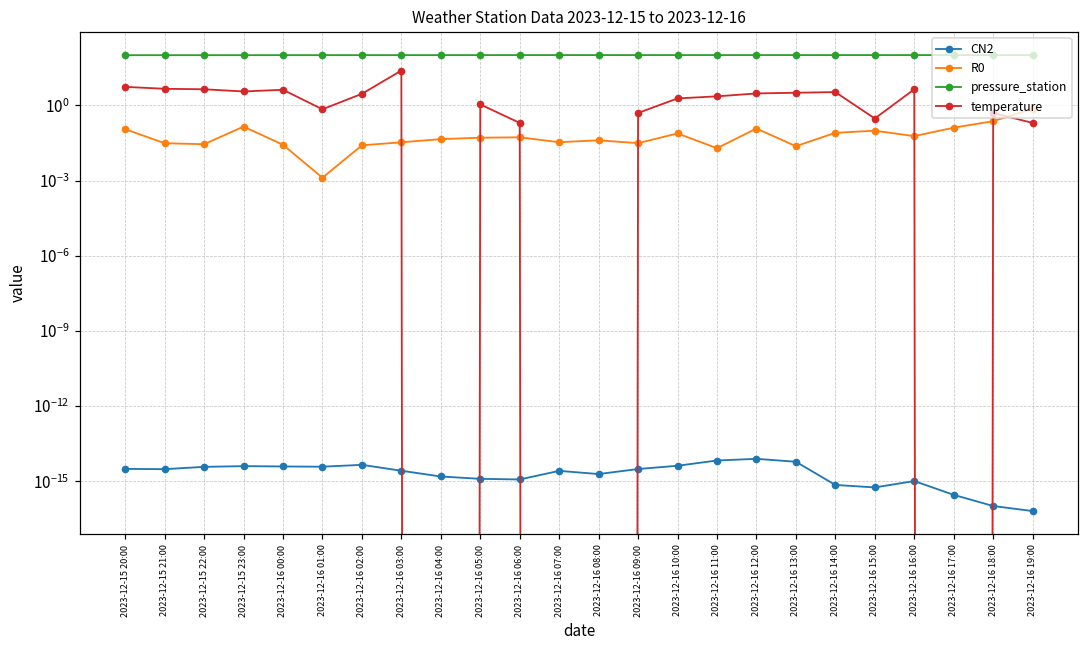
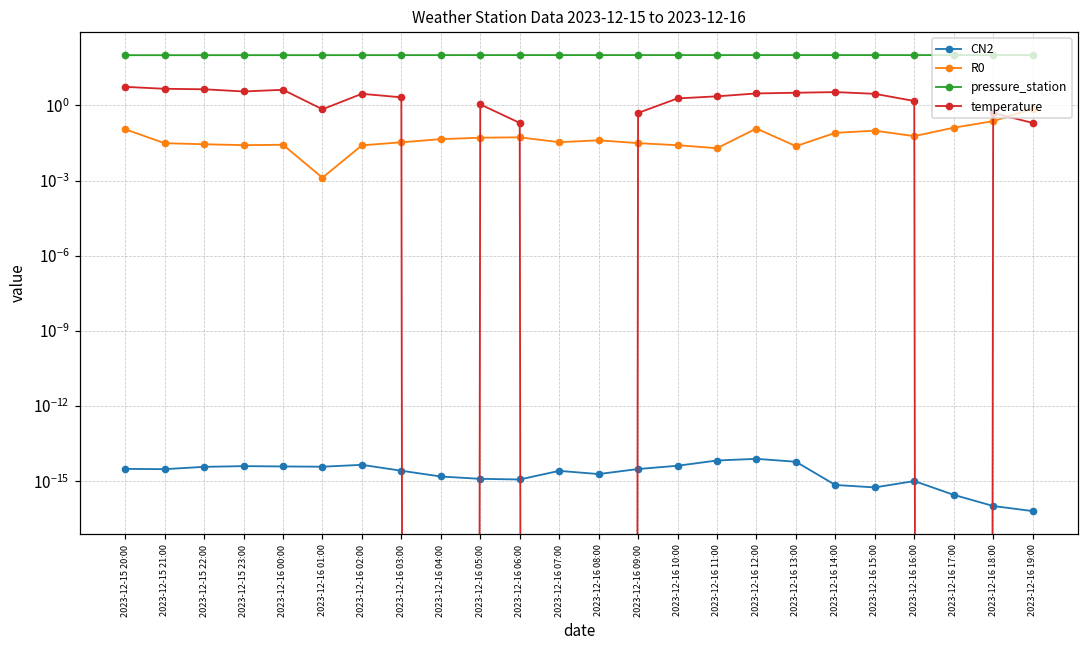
R0, 2023-12-15 23:00: 0.1 -> 0.03
temperature, 2023-12-16 03:00: 20 -> 2
R0, 2023-12-16 10:00: 0.08 -> 0.03
temperature, 2023-12-16 15:00: 0.3 -> 3
temperature, 2023-12-16 16:00: 4 -> 2
